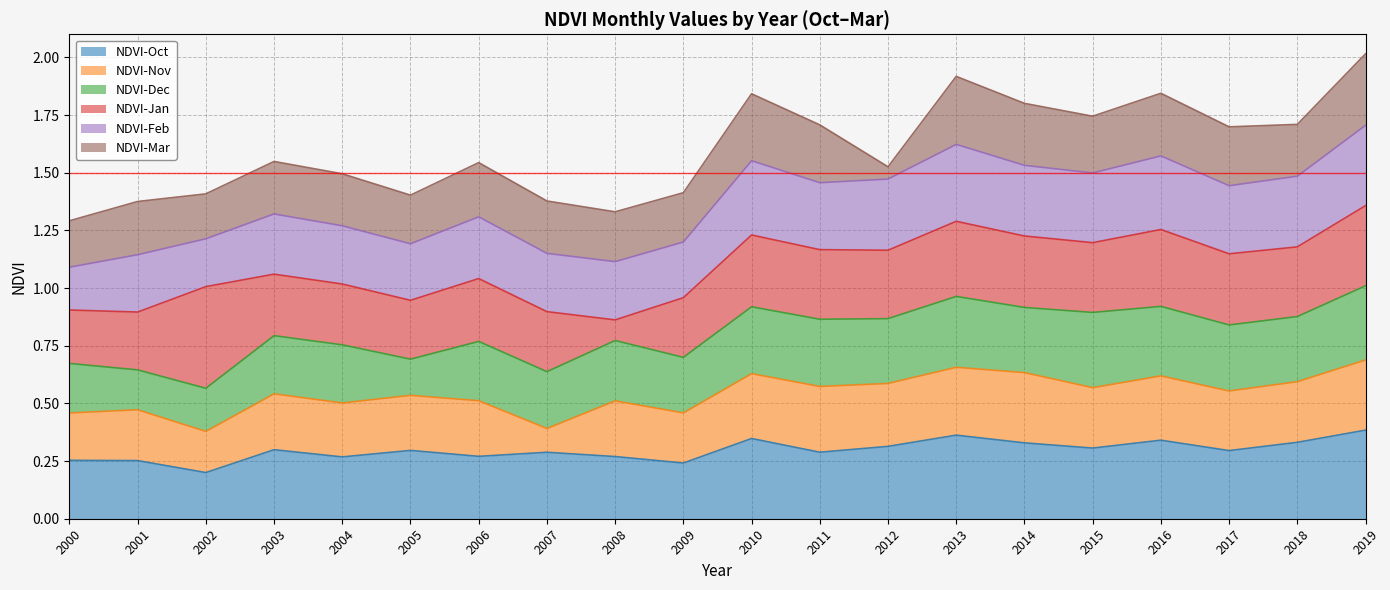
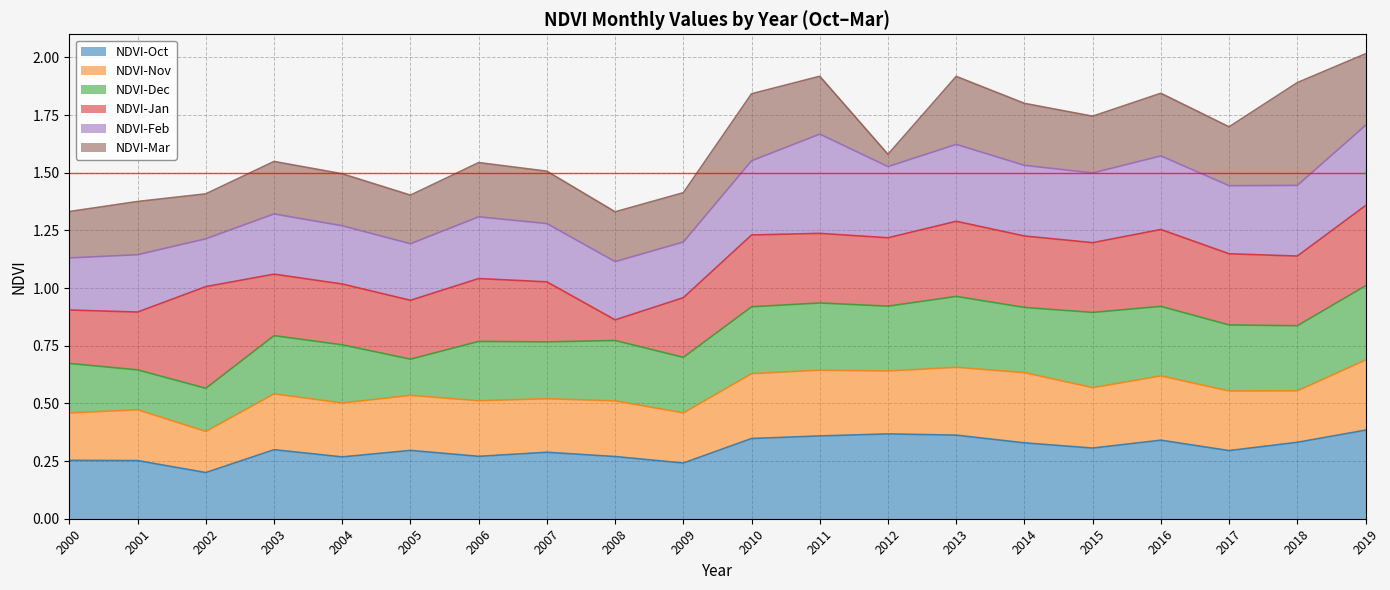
NDVI-Feb, 2000: 0.19 -> 0.23
NDVI-Nov, 2007: 0.10 -> 0.23
NDVI-Oct, 2011: 0.29 -> 0.36
NDVI-Feb, 2011: 0.29 -> 0.43
NDVI-Oct, 2012: 0.31 -> 0.37
NDVI-Nov, 2018: 0.26 -> 0.22
NDVI-Mar, 2018: 0.22 -> 0.45
